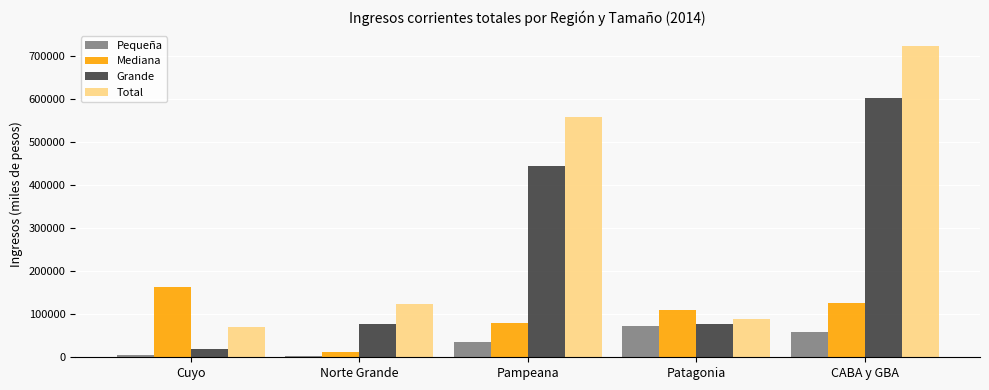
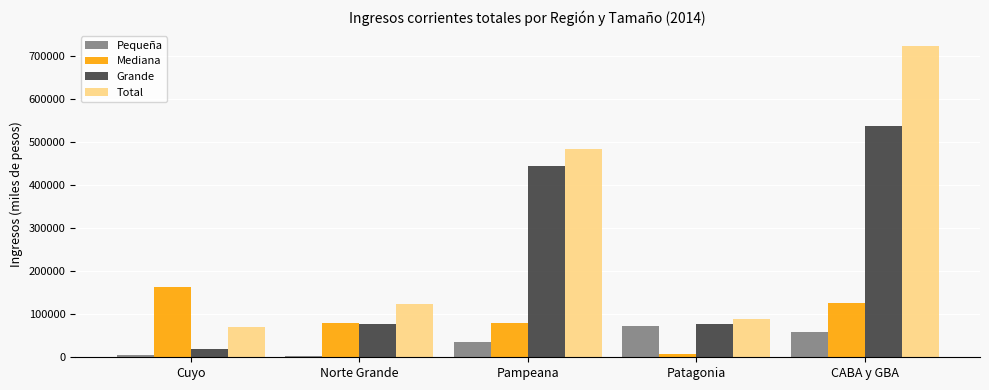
Mediana, Norte Grande: 10000 -> 80000
Total, Pampeana: 560000 -> 480000
Mediana, Patagonia: 110000 -> 10000
Grande, CABA y GBA: 600000 -> 540000
